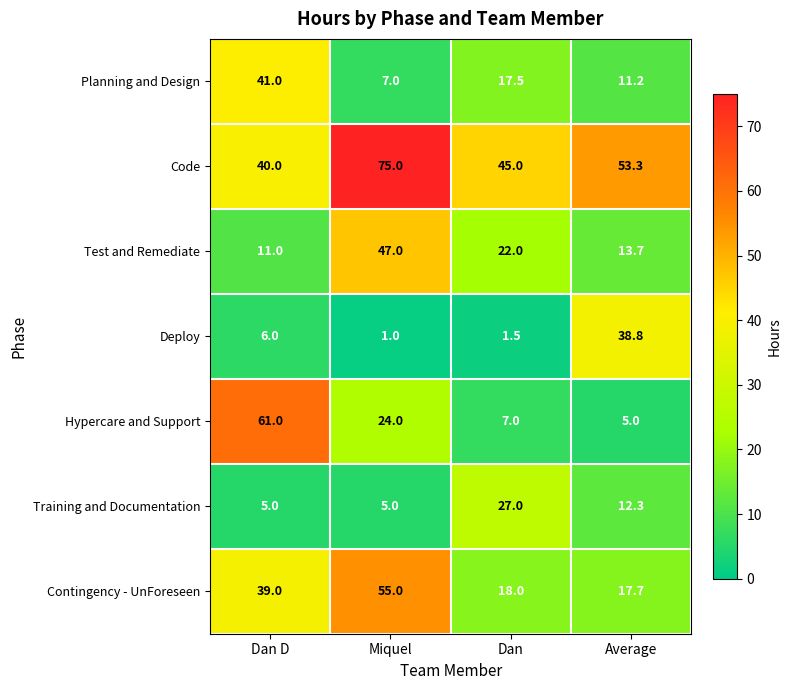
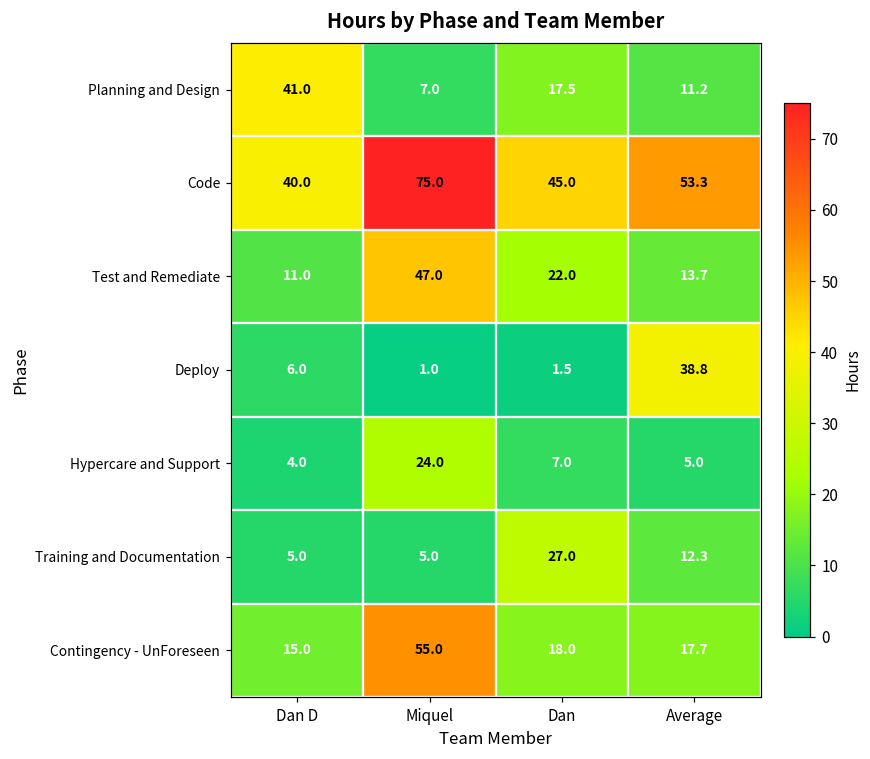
Hypercare and Support, Dan D: 61.0 -> 4.0
Contingency - UnForeseen, Dan D: 39.0 -> 15.0
